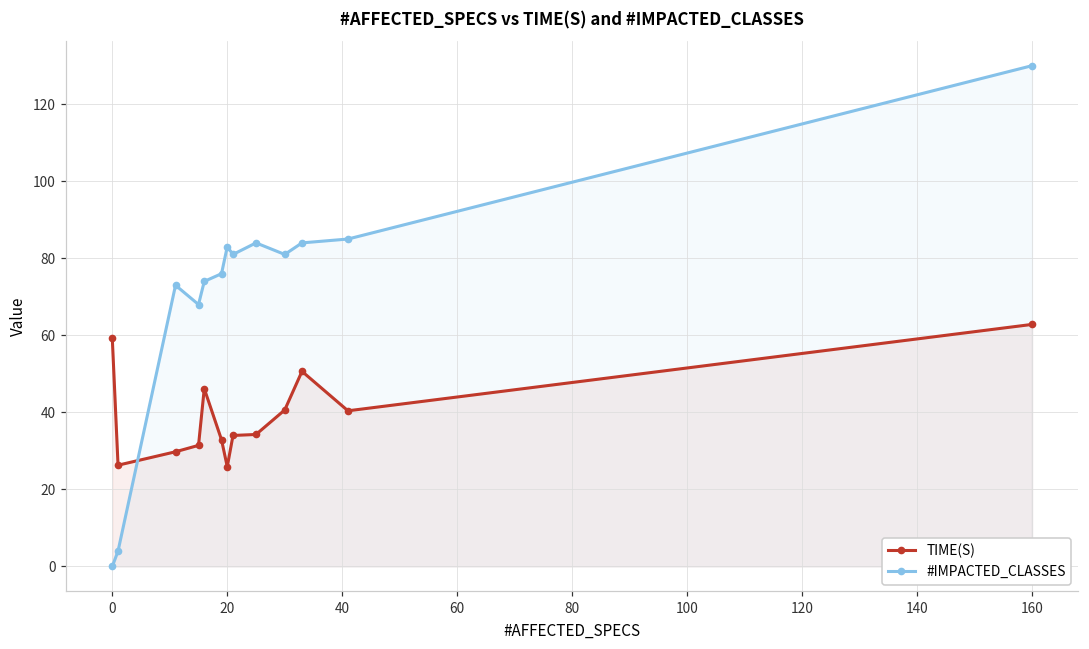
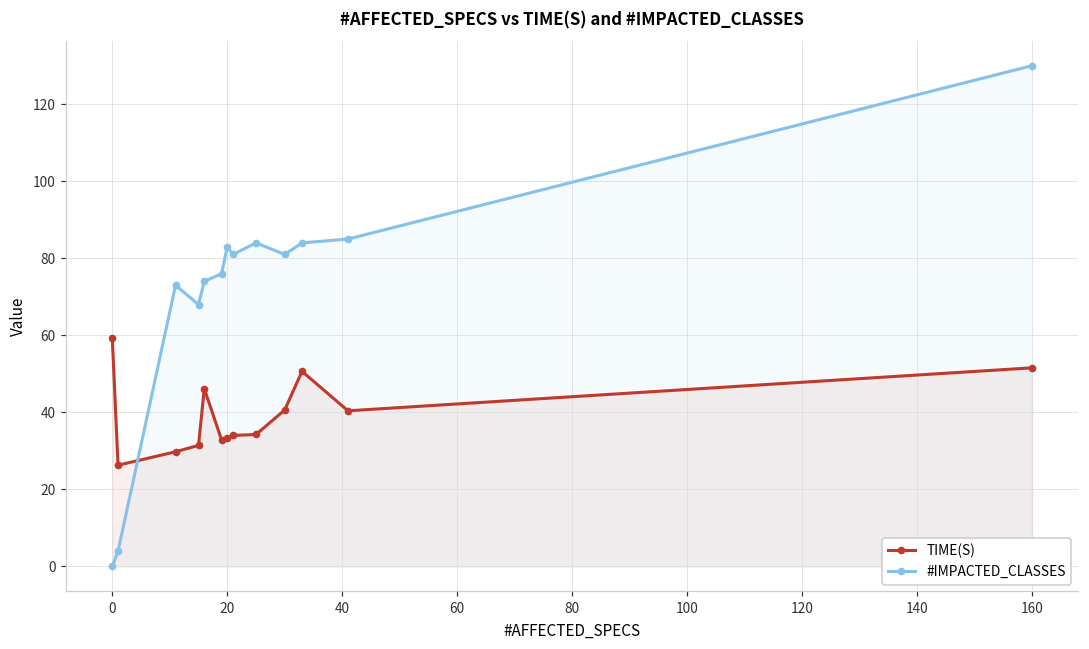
TIME(S), 20: 26 -> 33
TIME(S), 160: 63 -> 52
